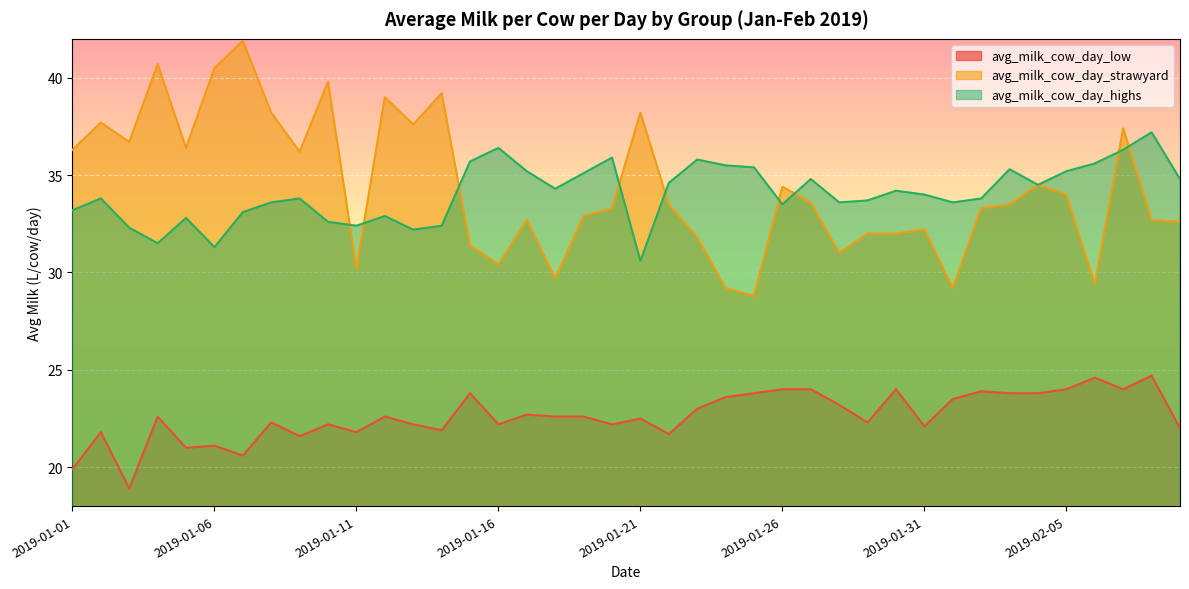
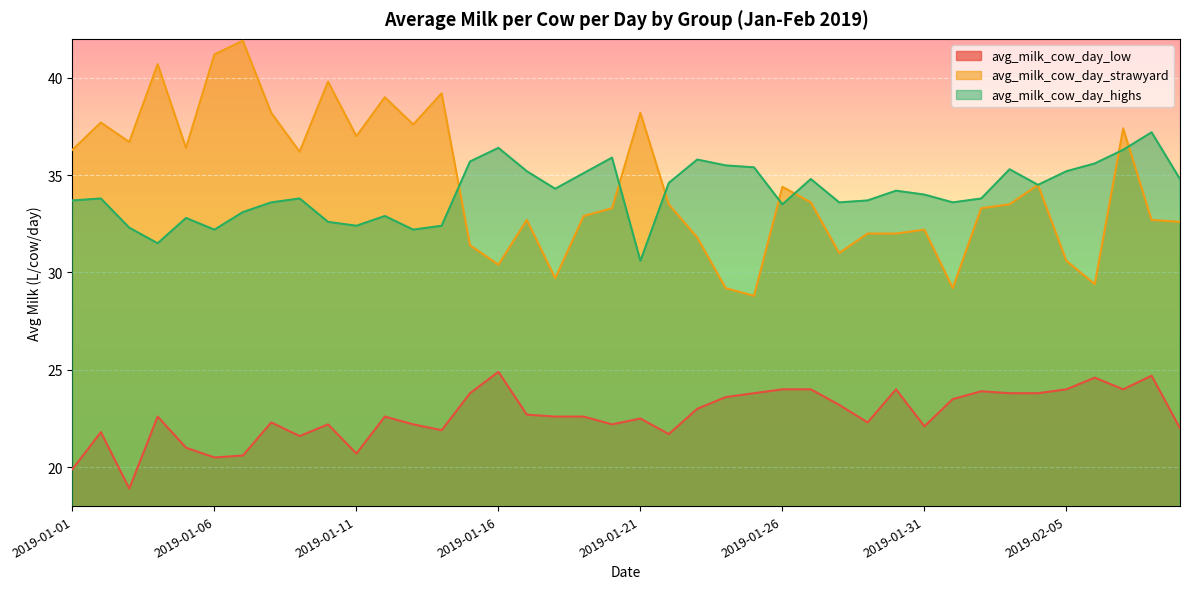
avg_milk_cow_day_highs, 2019-01-01: 33.2 -> 33.7
avg_milk_cow_day_low, 2019-01-06: 21.1 -> 20.5
avg_milk_cow_day_strawyard, 2019-01-06: 40.5 -> 41.2
avg_milk_cow_day_highs, 2019-01-06: 31.3 -> 32.2
avg_milk_cow_day_low, 2019-01-11: 21.8 -> 20.7
avg_milk_cow_day_strawyard, 2019-01-11: 30.2 -> 37.0
avg_milk_cow_day_low, 2019-01-16: 22.2 -> 24.9
avg_milk_cow_day_strawyard, 2019-02-05: 34.0 -> 30.6
